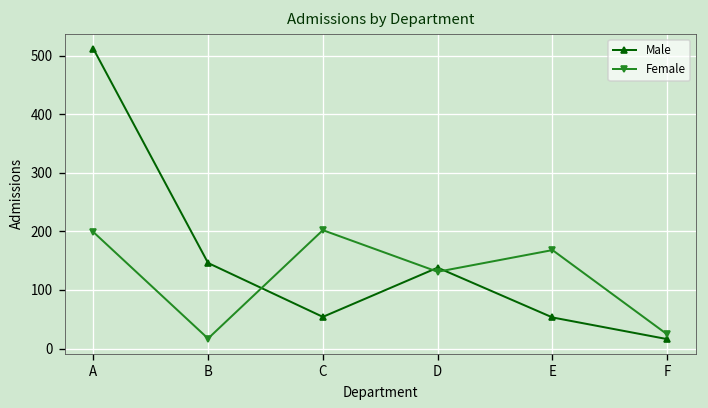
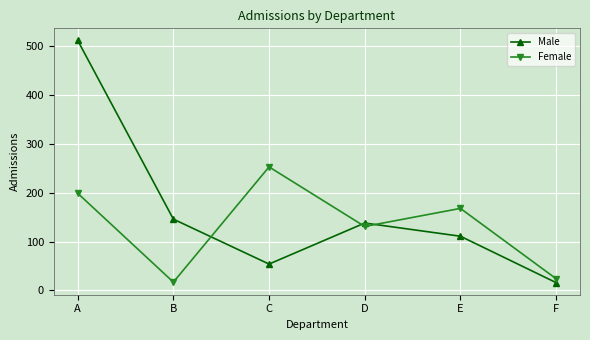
Female, C: 200 -> 250
Male, E: 50 -> 110
